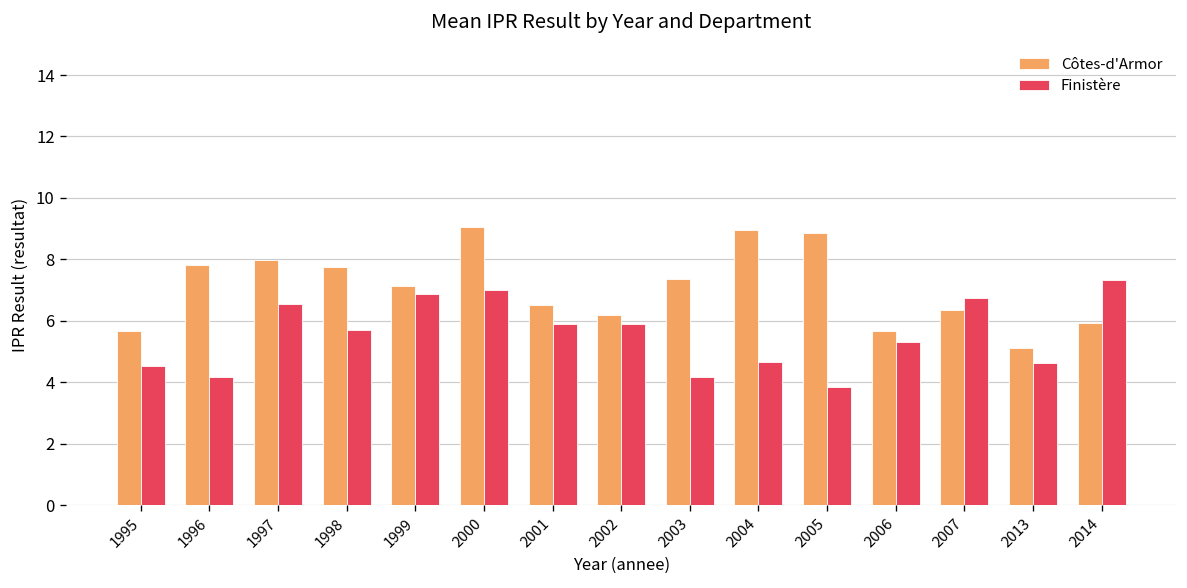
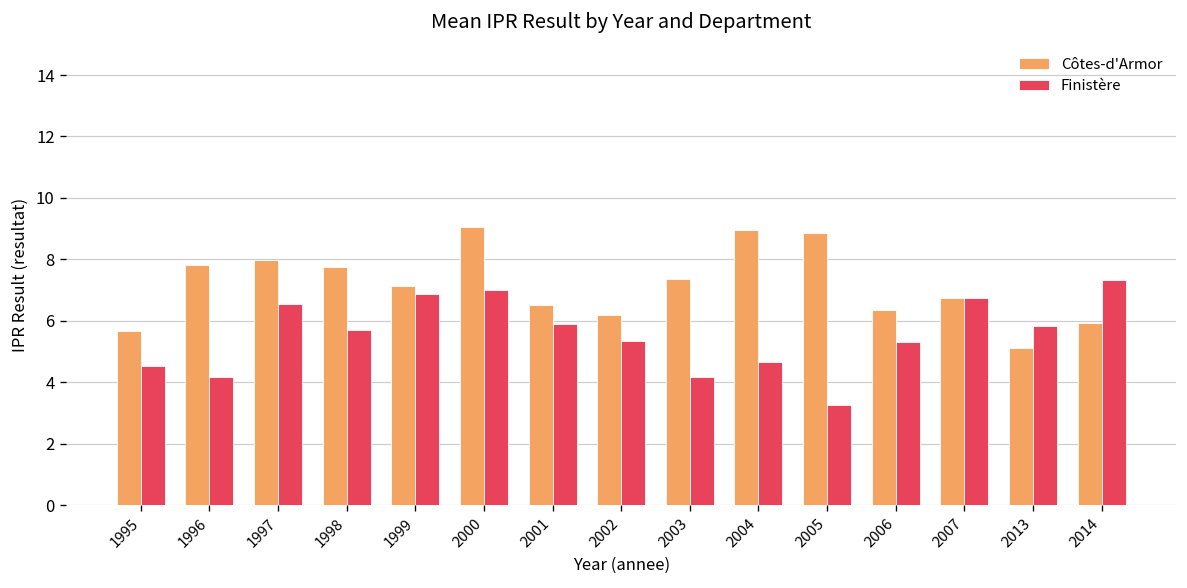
Finistère, 2002: 5.9 -> 5.3
Finistère, 2005: 3.9 -> 3.3
Côtes-d'Armor, 2006: 5.7 -> 6.4
Côtes-d'Armor, 2007: 6.4 -> 6.8
Finistère, 2013: 4.6 -> 5.8
